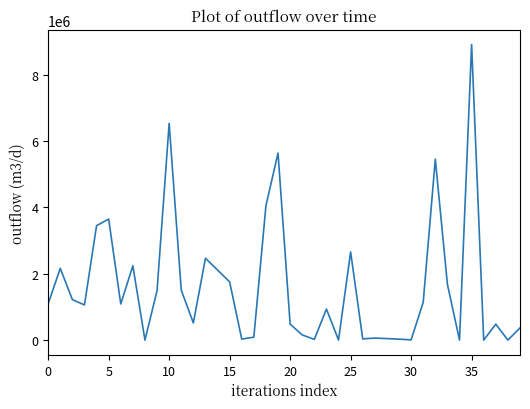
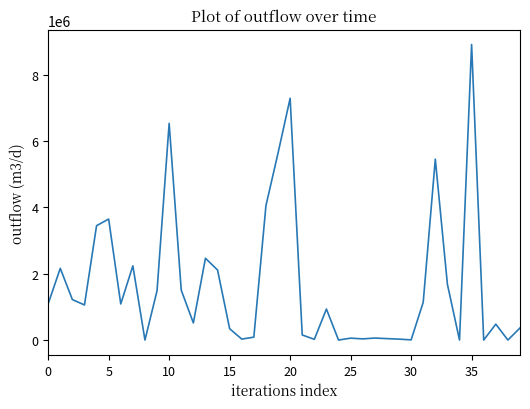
15: 1800000 -> 300000
20: 500000 -> 7300000
25: 2700000 -> 100000
